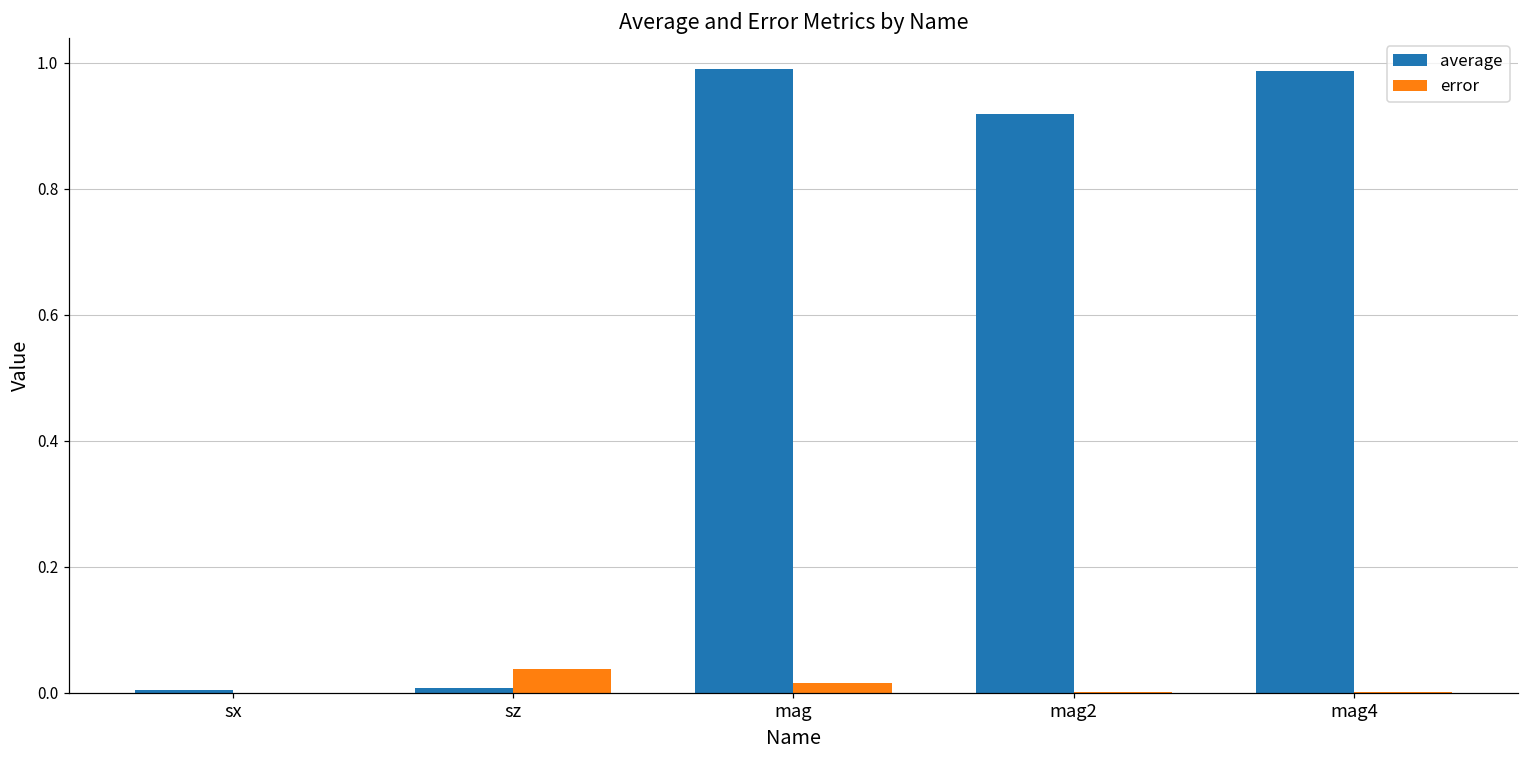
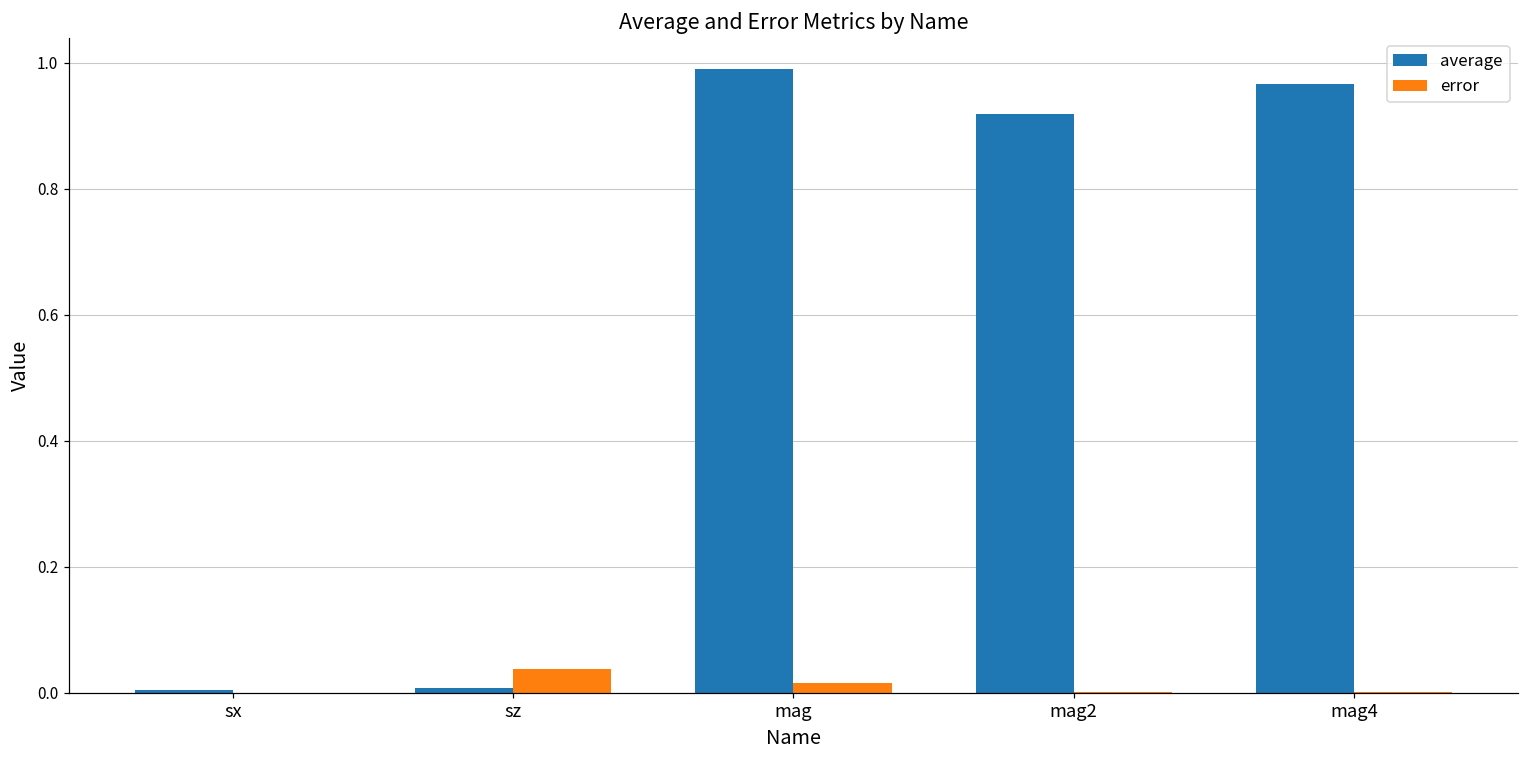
average, mag4: 0.99 -> 0.97
